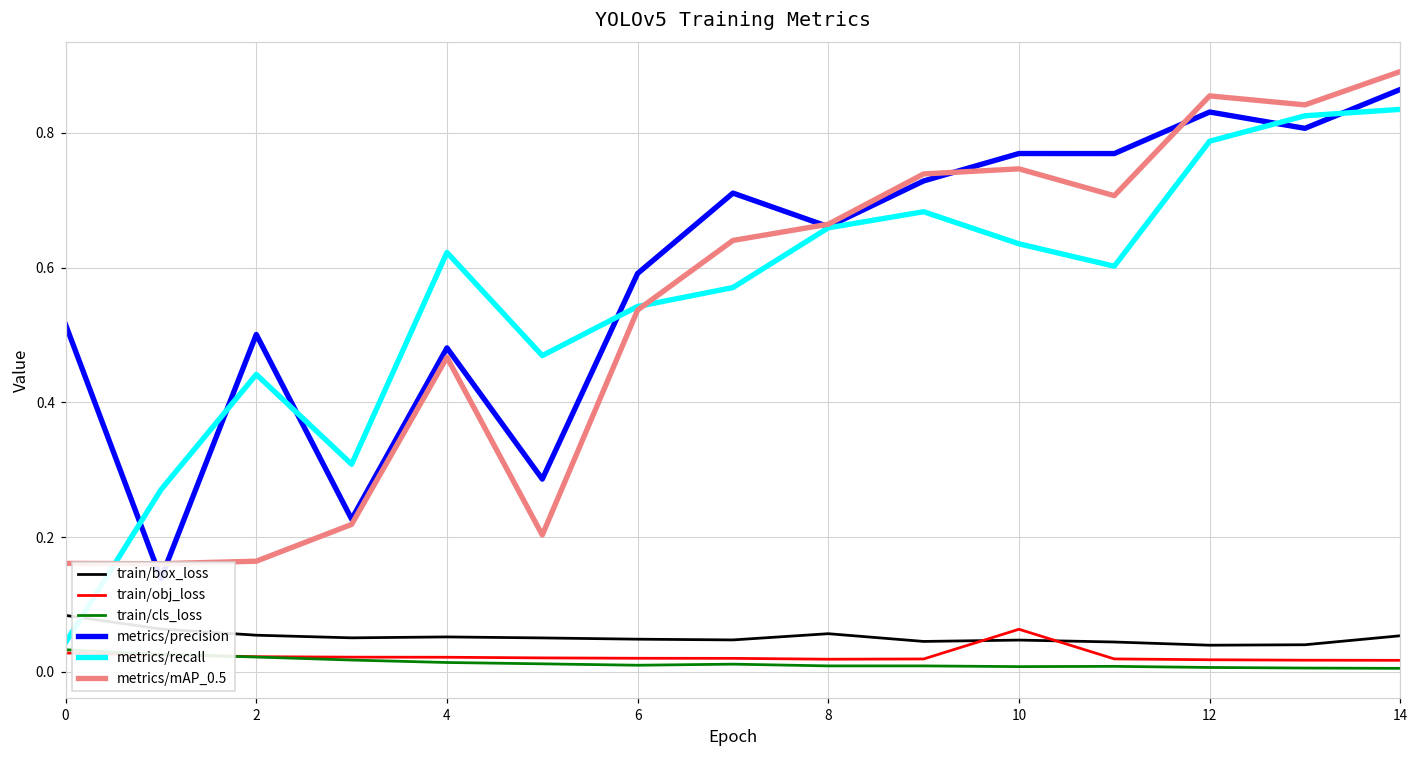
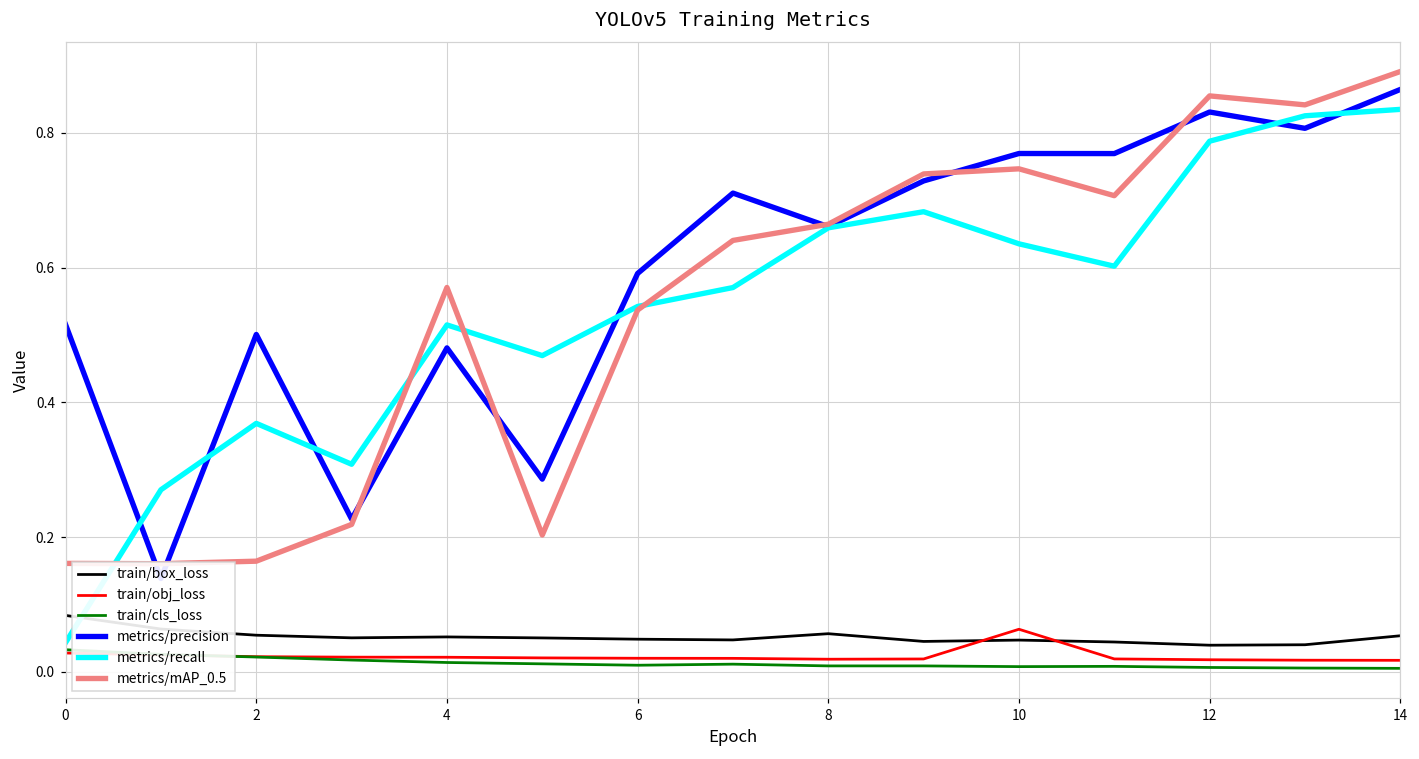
metrics/recall, 2: 0.44 -> 0.37
metrics/recall, 4: 0.62 -> 0.51
metrics/mAP_0.5, 4: 0.47 -> 0.57
